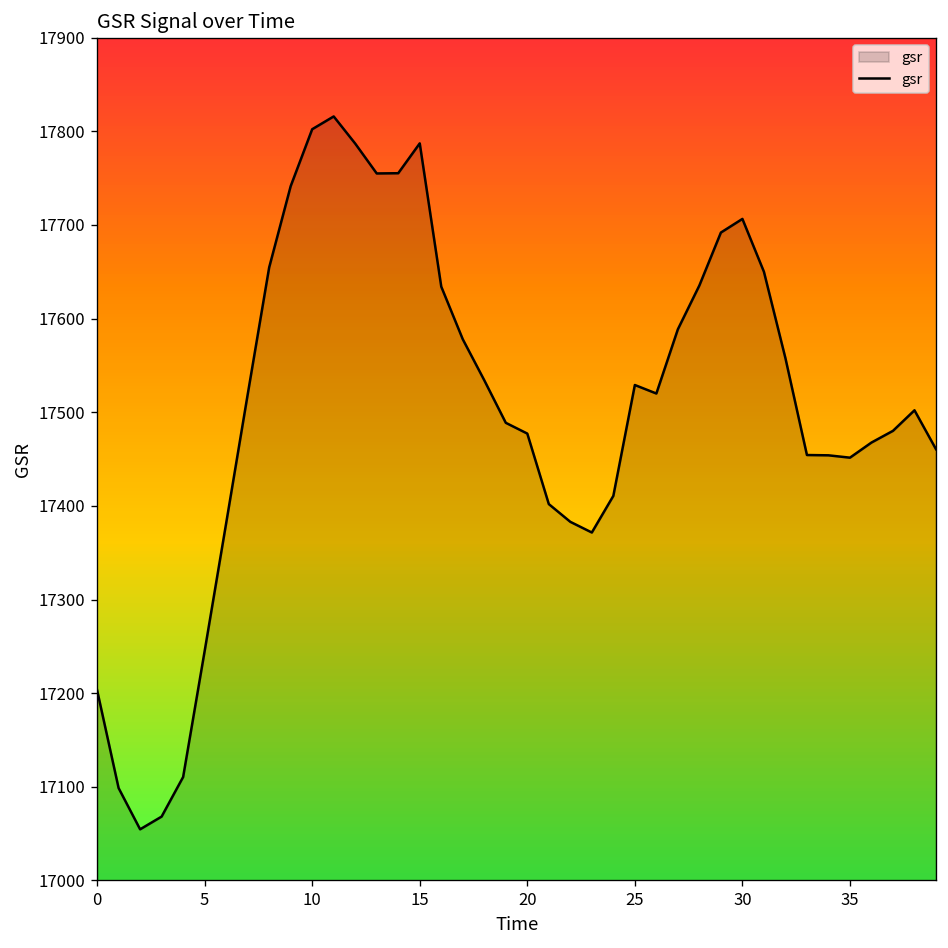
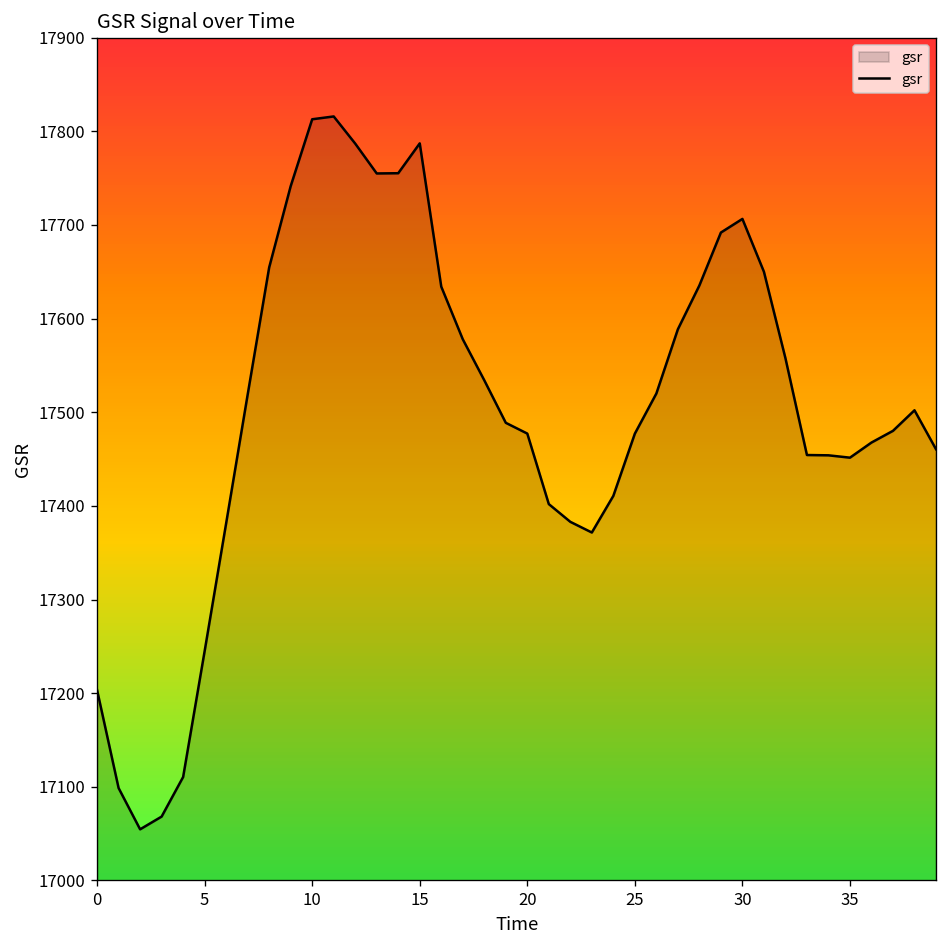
10: 17800 -> 17810
25: 17530 -> 17480
